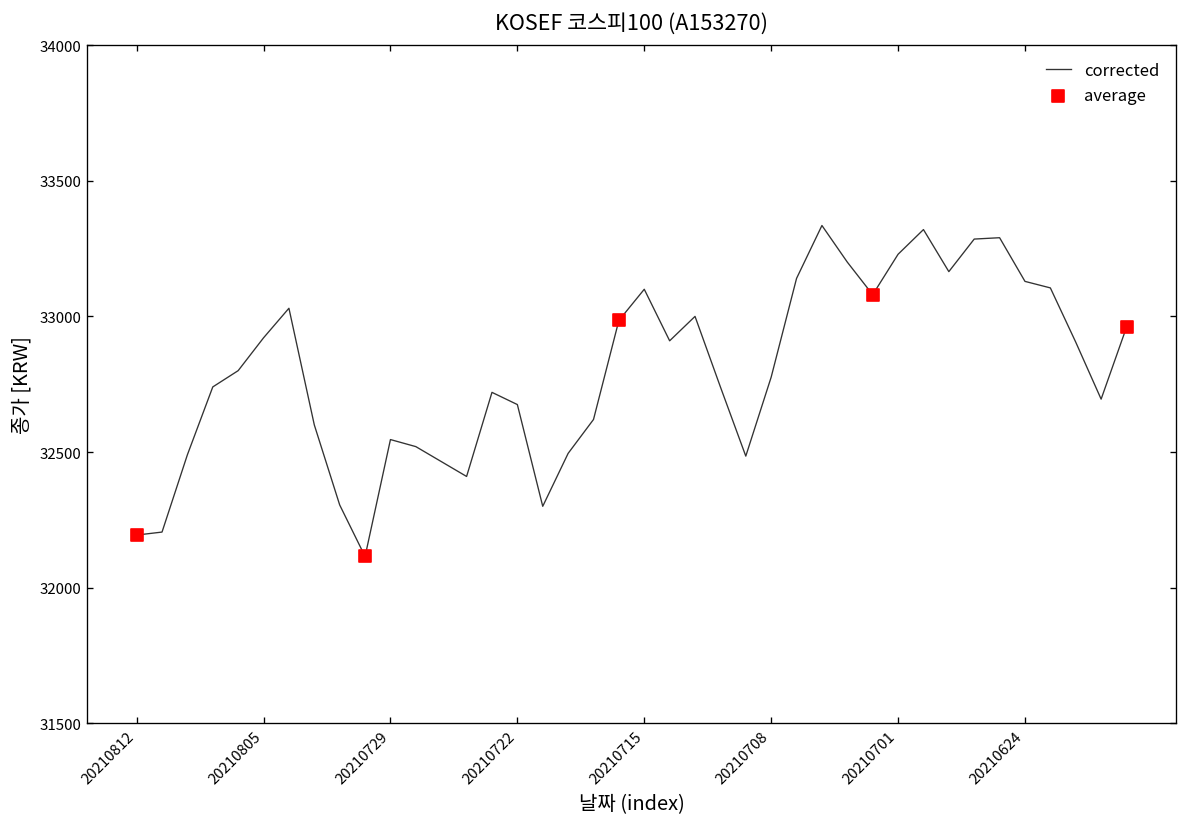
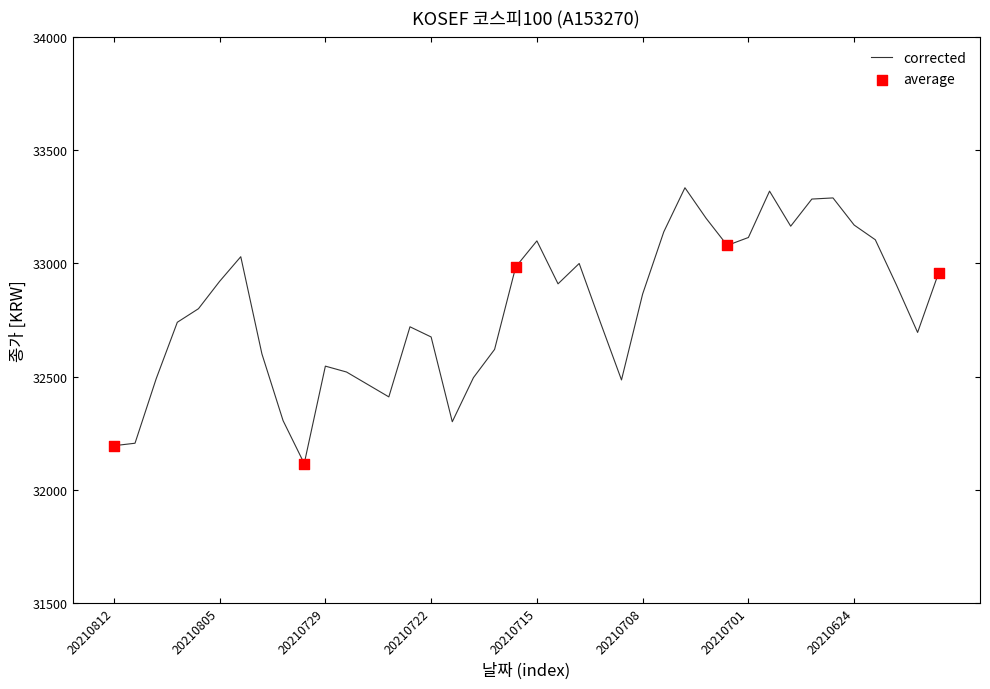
corrected, 20210708: 32780 -> 32870
corrected, 20210701: 33230 -> 33120
corrected, 20210624: 33130 -> 33170
